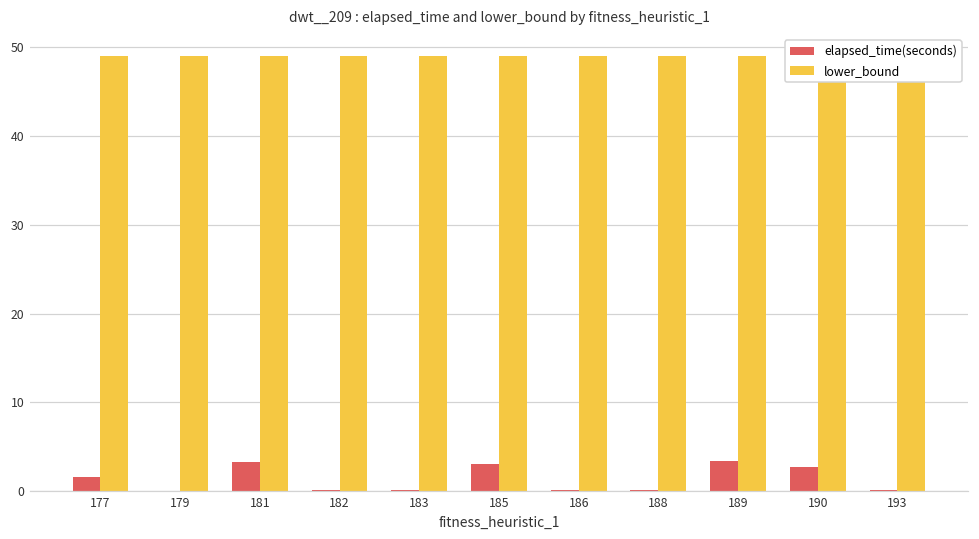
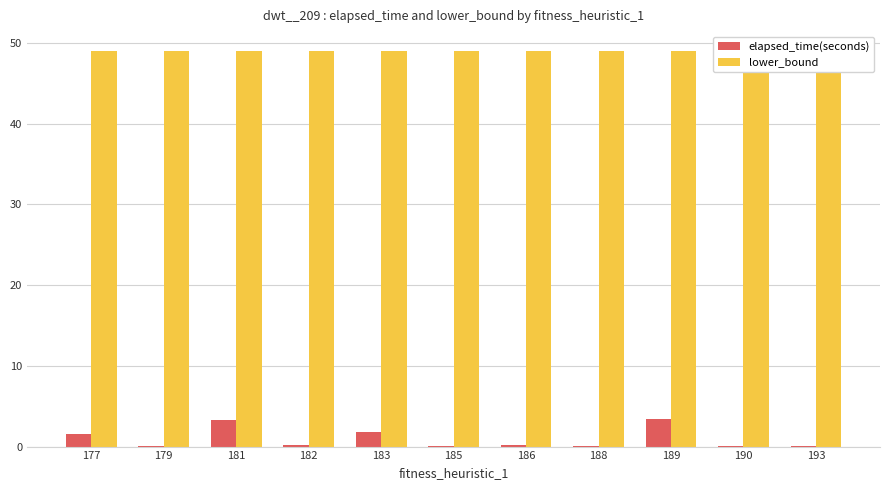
elapsed_time(seconds), 183: 0 -> 2
elapsed_time(seconds), 185: 3 -> 0
elapsed_time(seconds), 190: 3 -> 0
